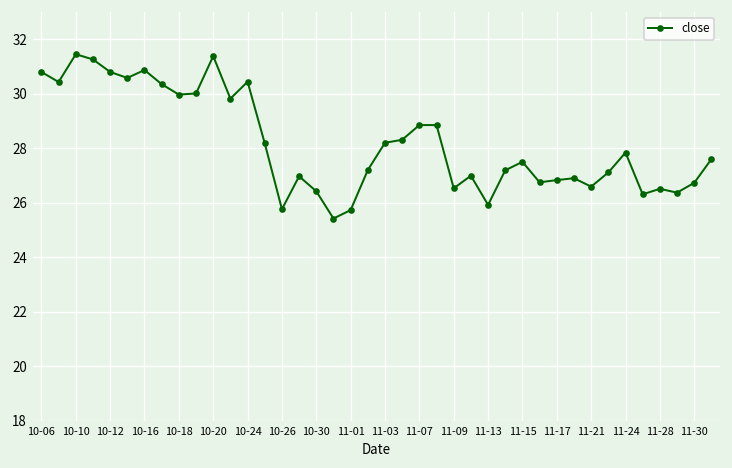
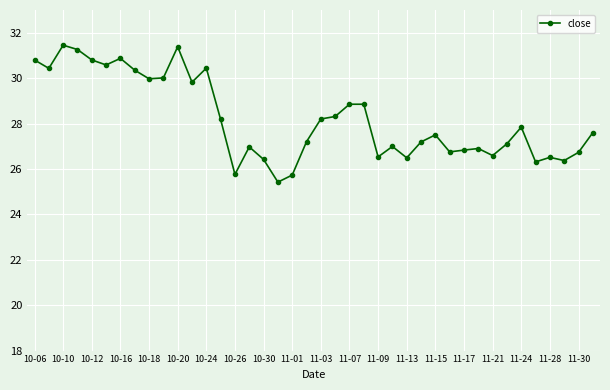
11-13: 25.9 -> 26.5
